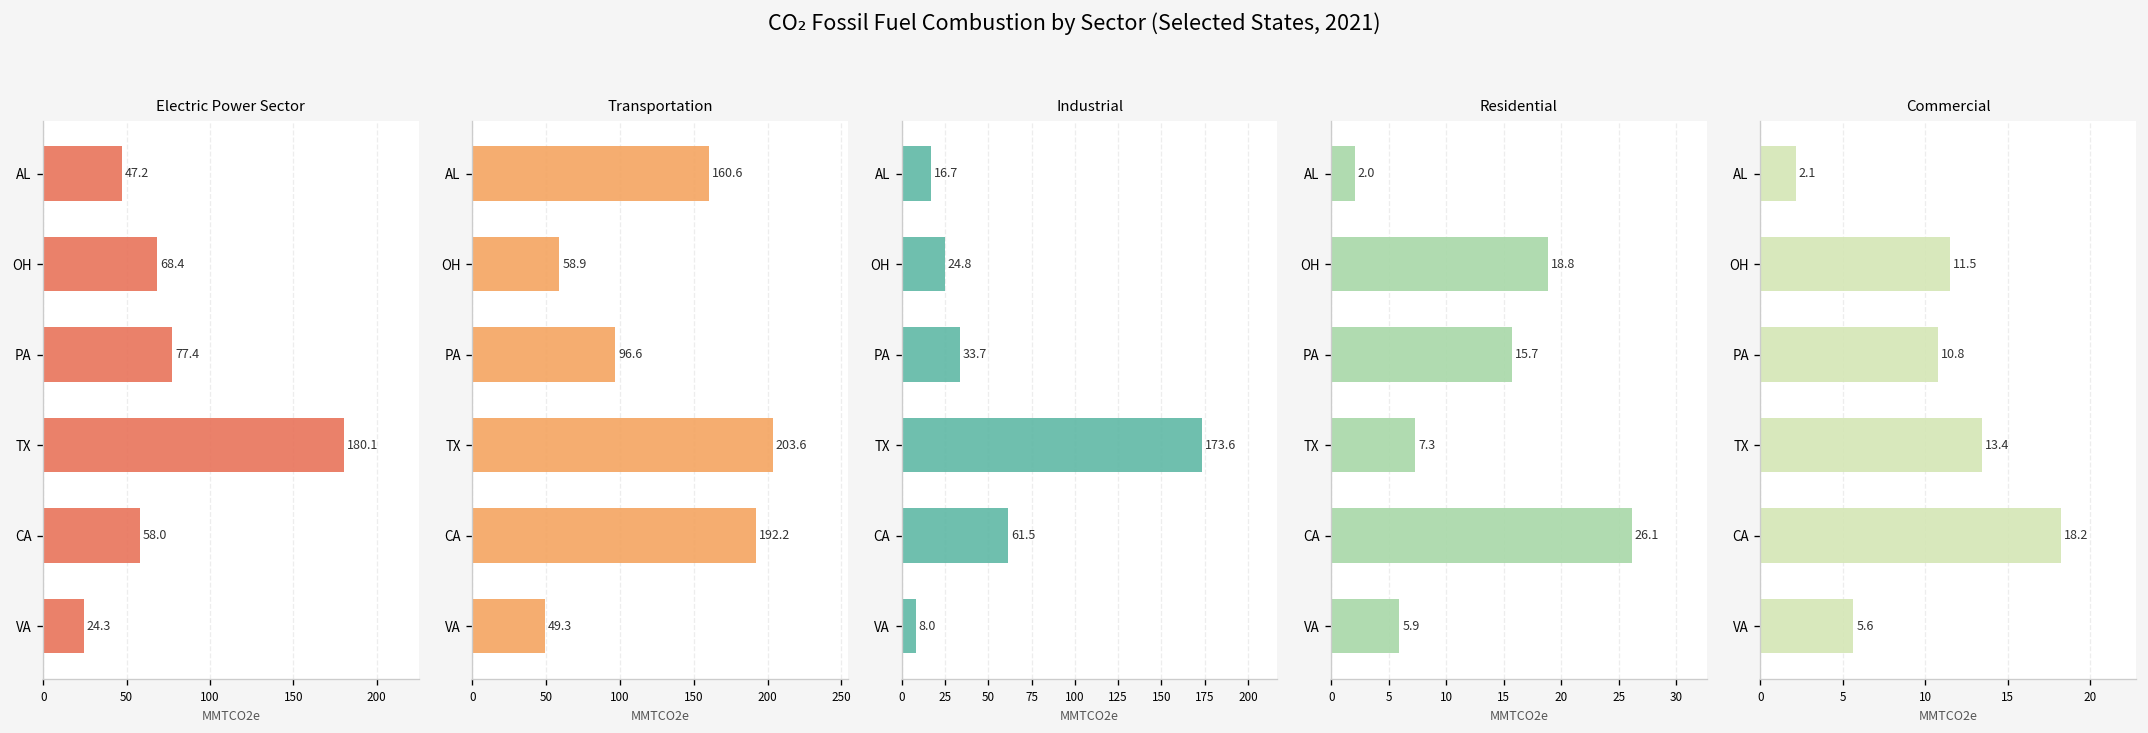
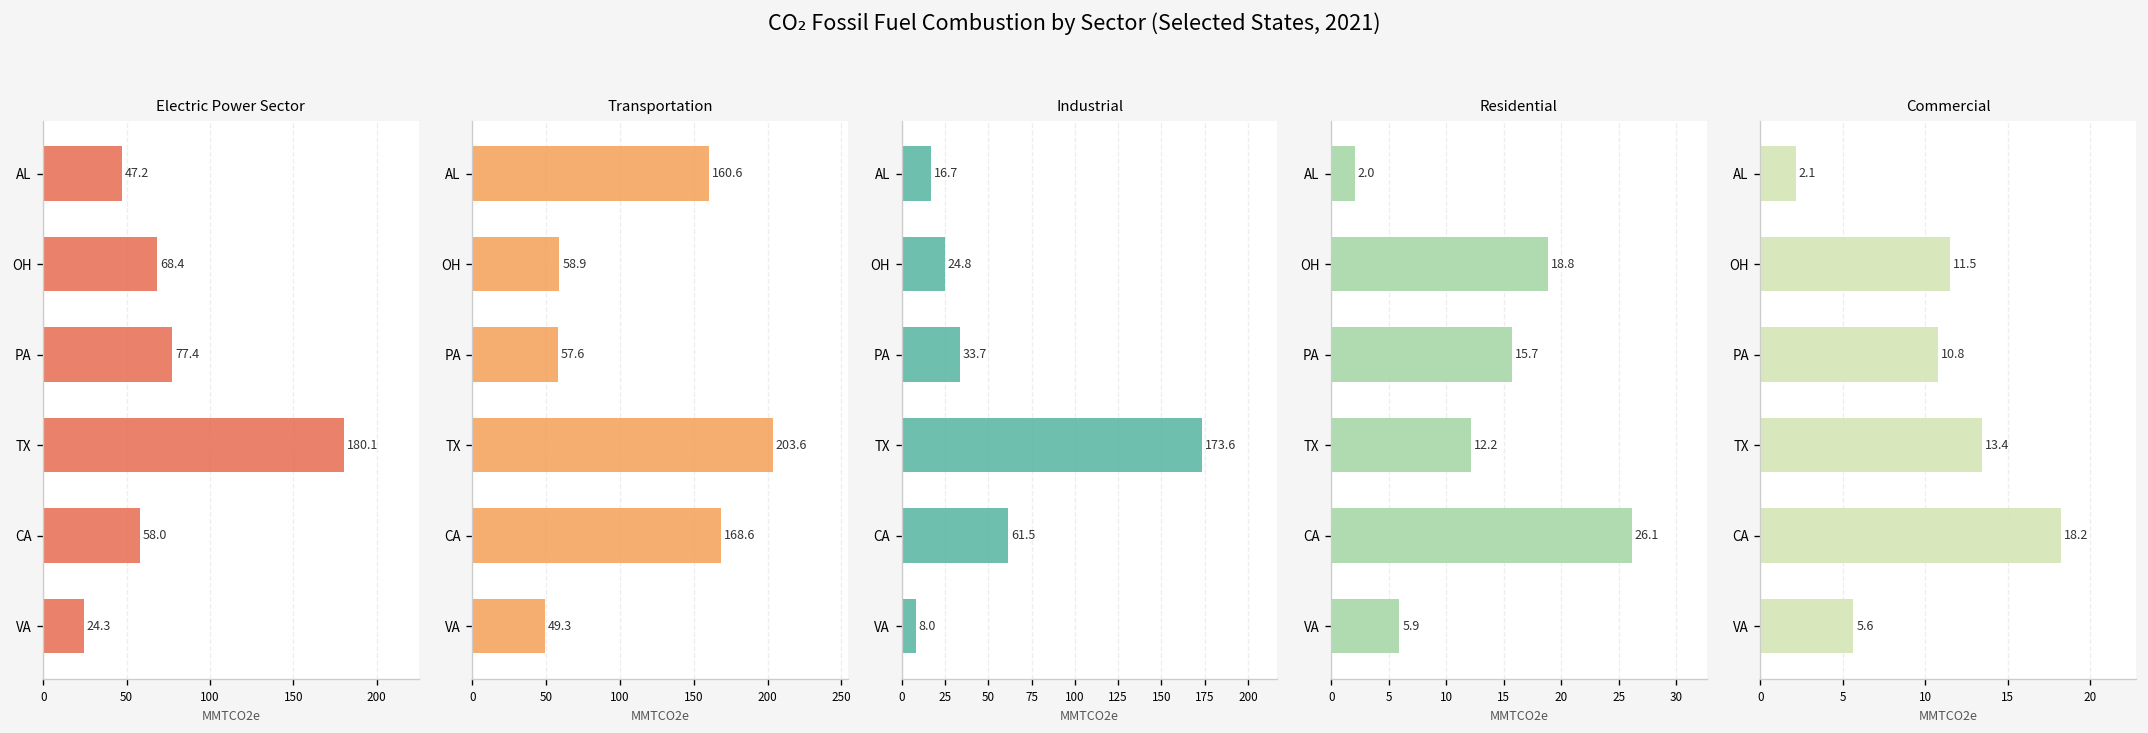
Transportation, PA: 96.6 -> 57.6
Transportation, CA: 192.2 -> 168.6
Residential, TX: 7.3 -> 12.2
